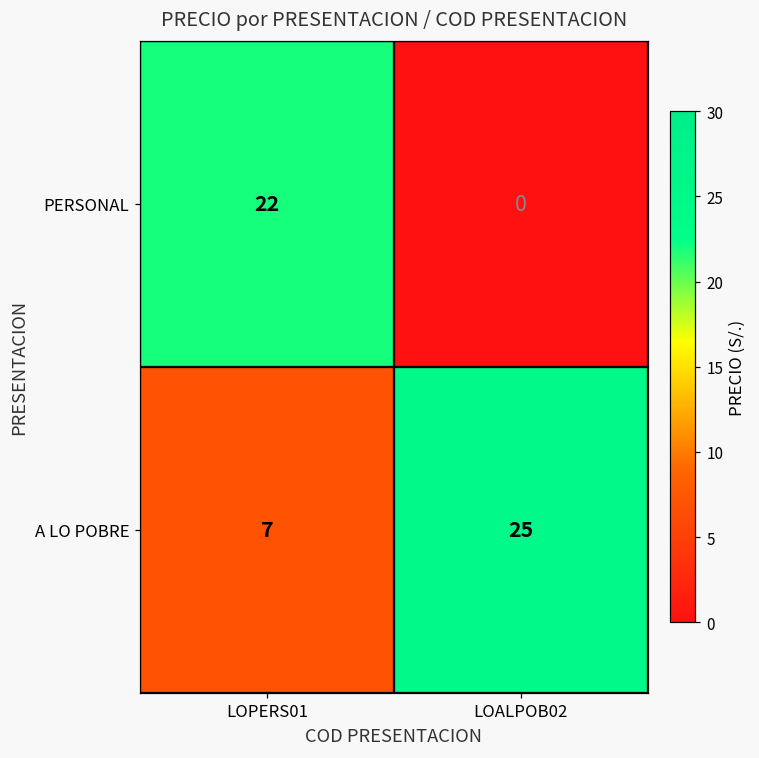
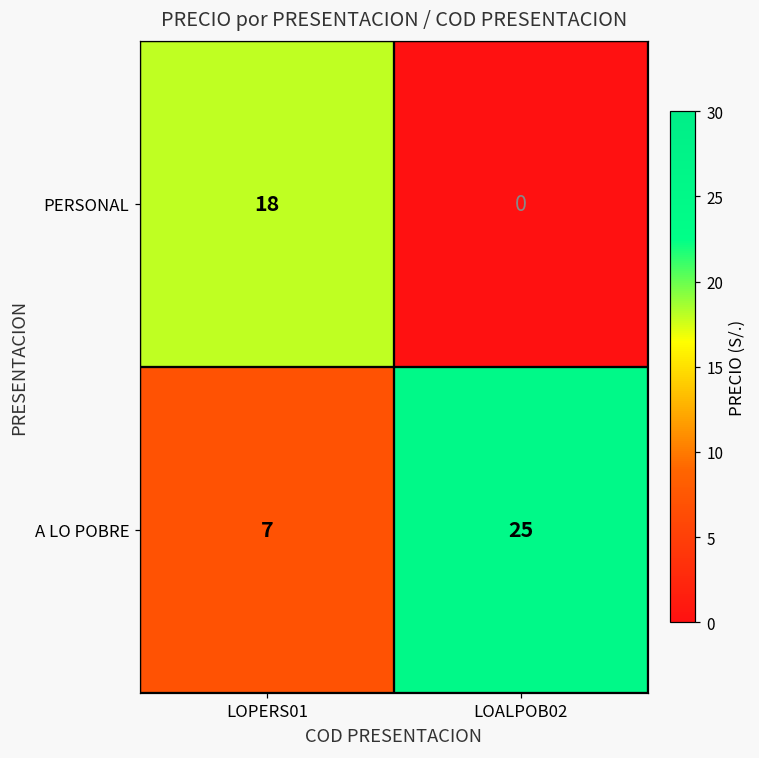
PERSONAL, LOPERS01: 22 -> 18
